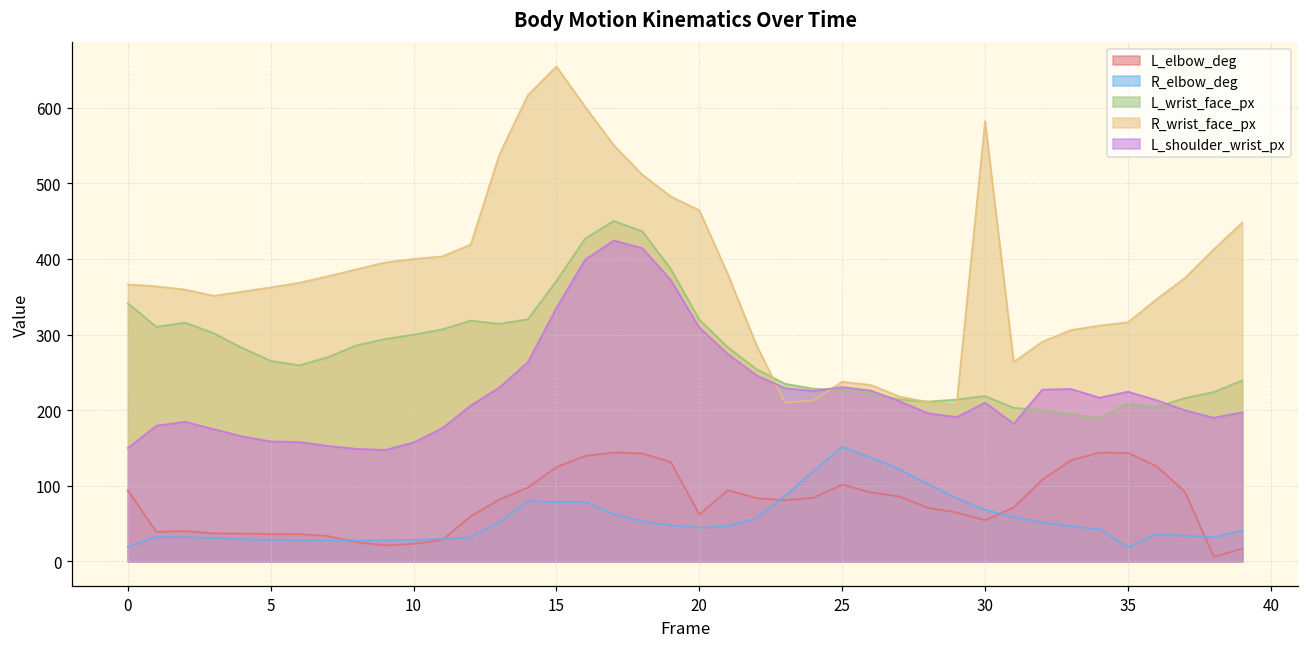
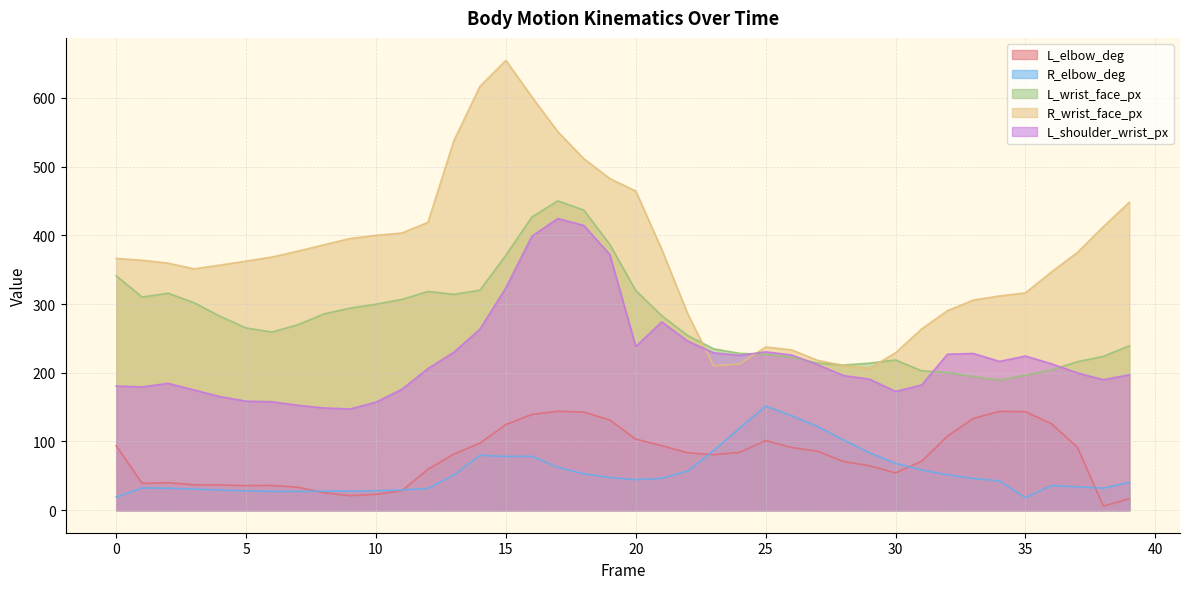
L_shoulder_wrist_px, 0: 150 -> 180
L_shoulder_wrist_px, 15: 340 -> 320
L_elbow_deg, 20: 60 -> 100
L_shoulder_wrist_px, 20: 310 -> 240
R_wrist_face_px, 30: 580 -> 230
L_shoulder_wrist_px, 30: 210 -> 170
L_wrist_face_px, 35: 210 -> 200
